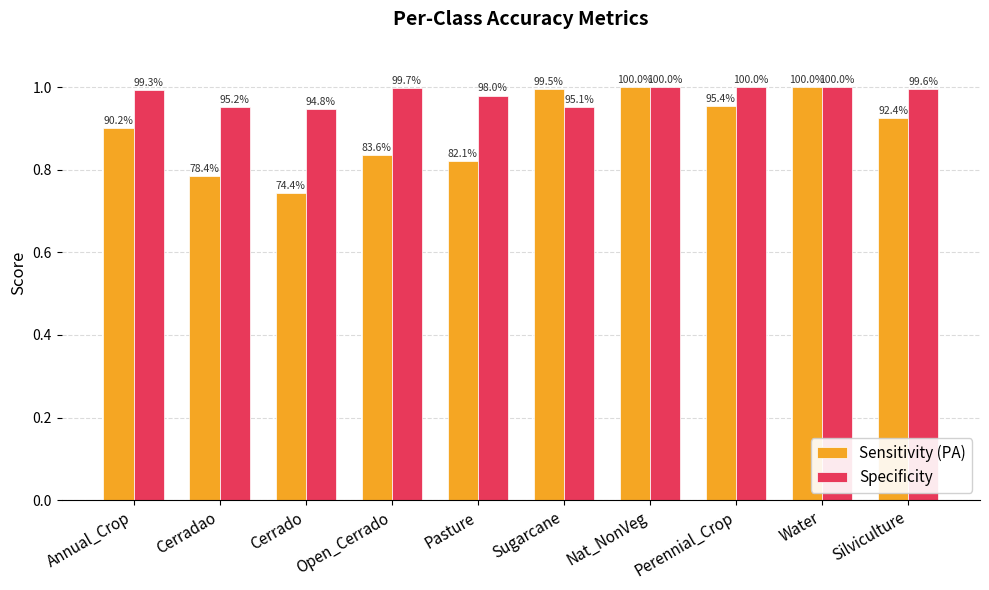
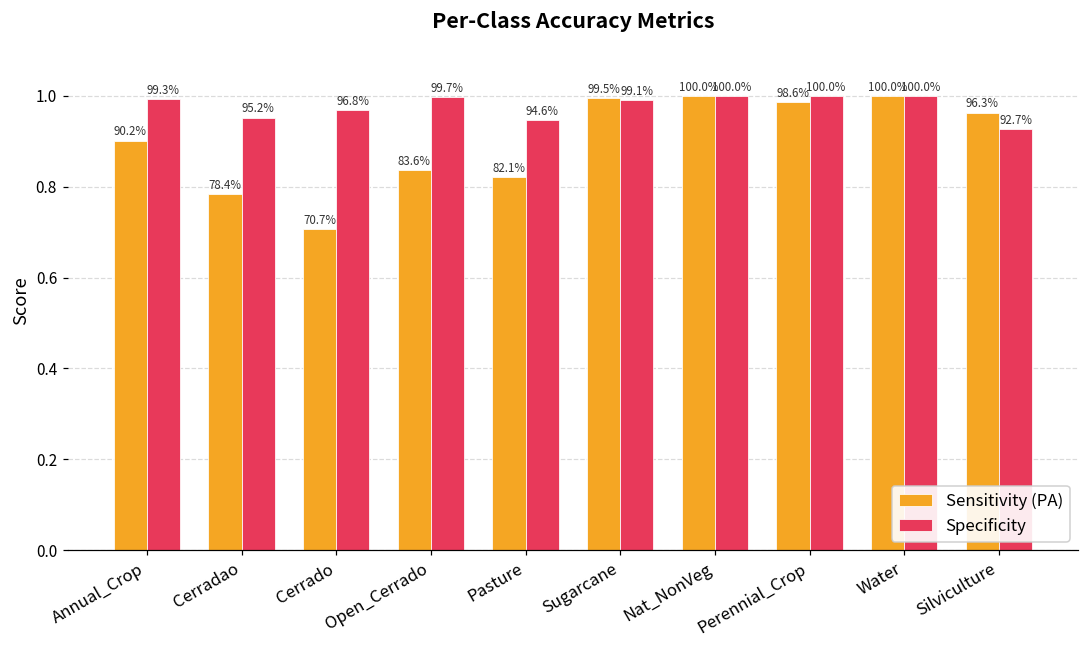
Sensitivity (PA), Cerrado: 74.4% -> 70.7%
Specificity, Cerrado: 94.8% -> 96.8%
Specificity, Pasture: 98.0% -> 94.6%
Specificity, Sugarcane: 95.1% -> 99.1%
Sensitivity (PA), Perennial_Crop: 95.4% -> 98.6%
Sensitivity (PA), Silviculture: 92.4% -> 96.3%
Specificity, Silviculture: 99.6% -> 92.7%
